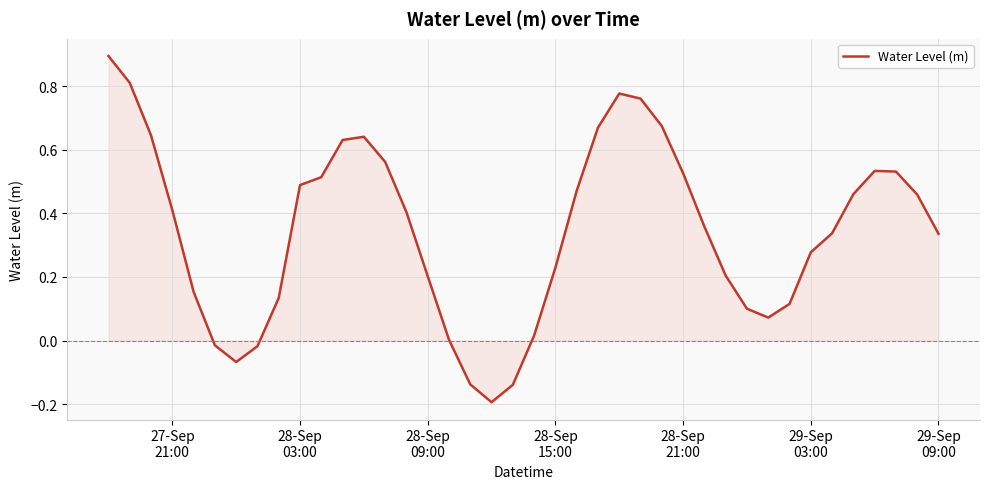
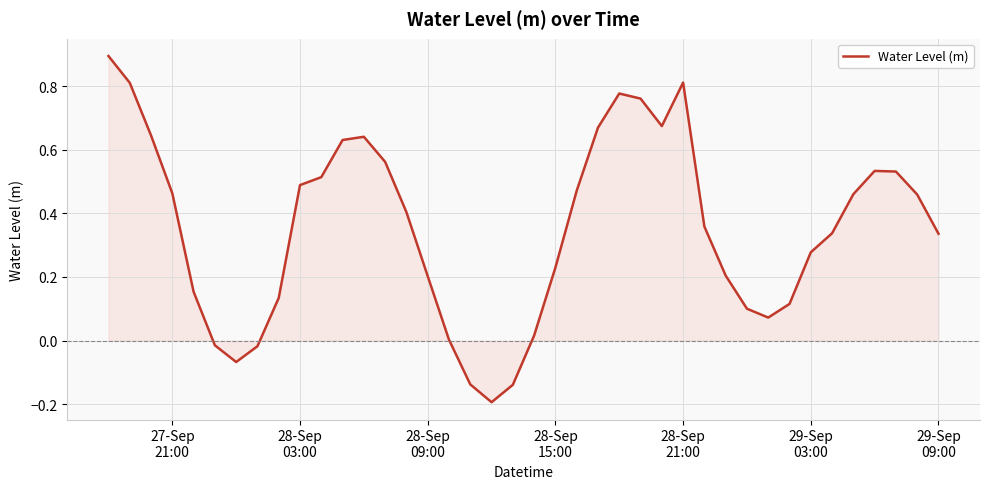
Water Level (m), 27-Sep 21:00: 0.41 -> 0.46
Water Level (m), 28-Sep 21:00: 0.53 -> 0.81
